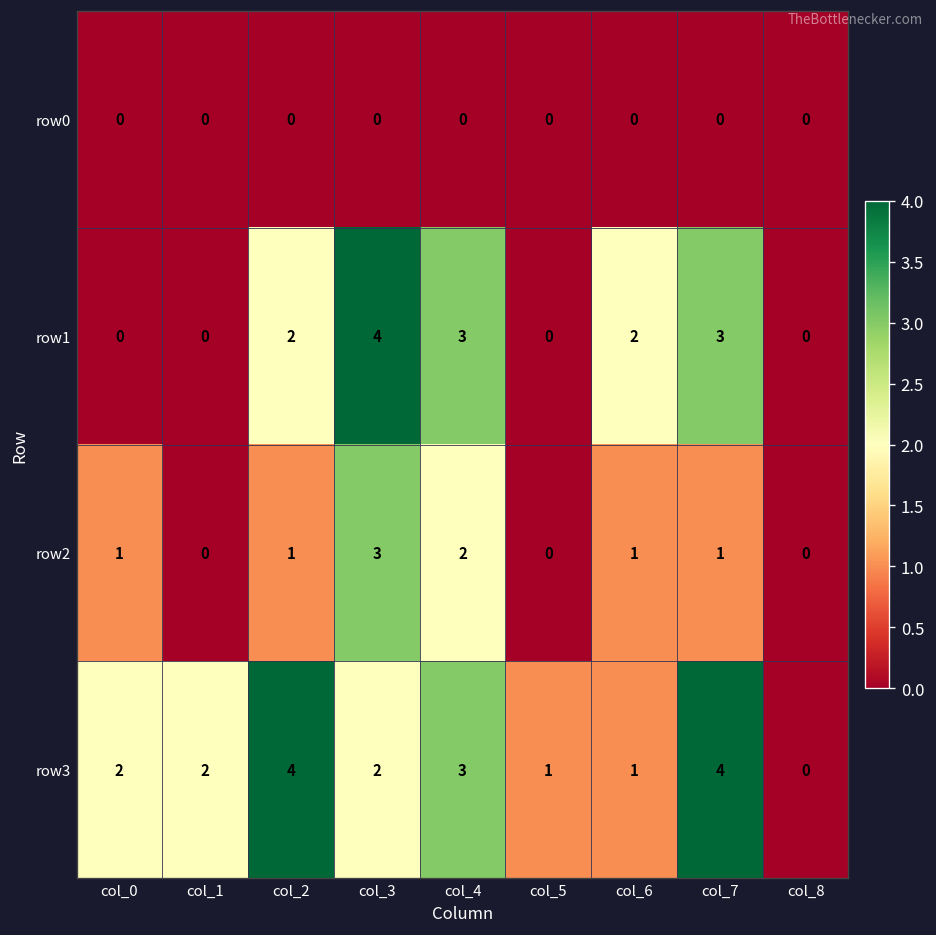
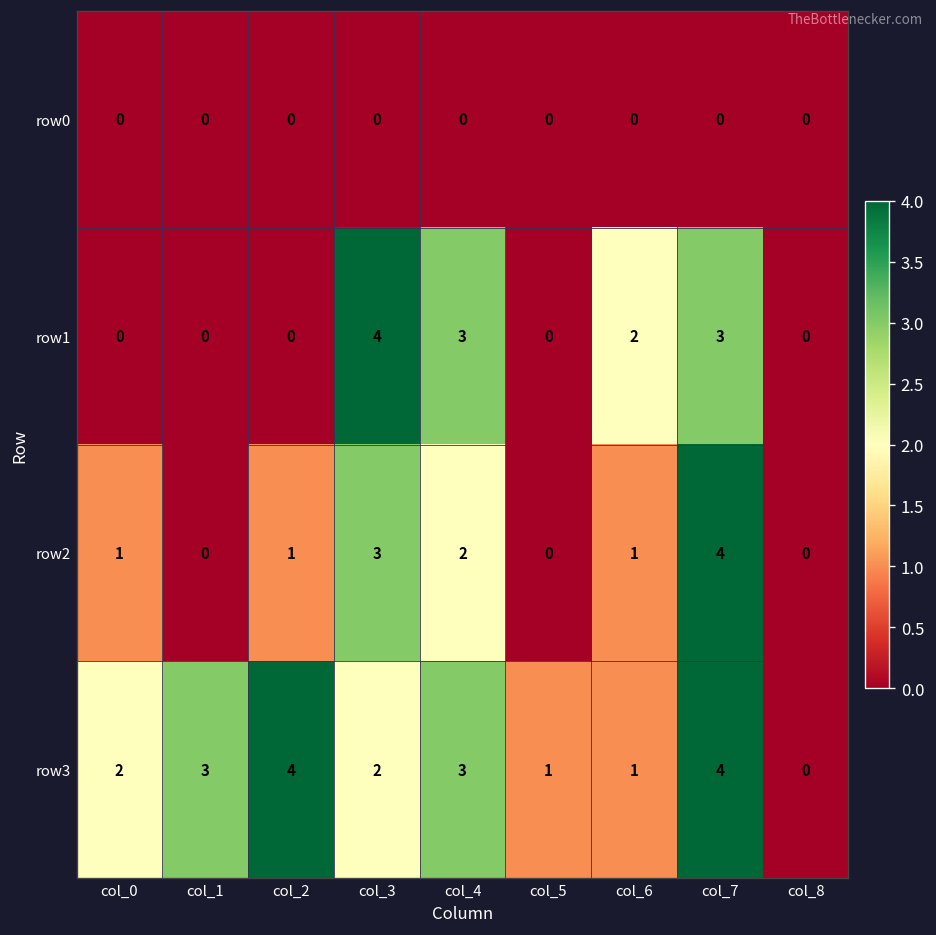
row1, col_2: 2 -> 0
row2, col_7: 1 -> 4
row3, col_1: 2 -> 3
